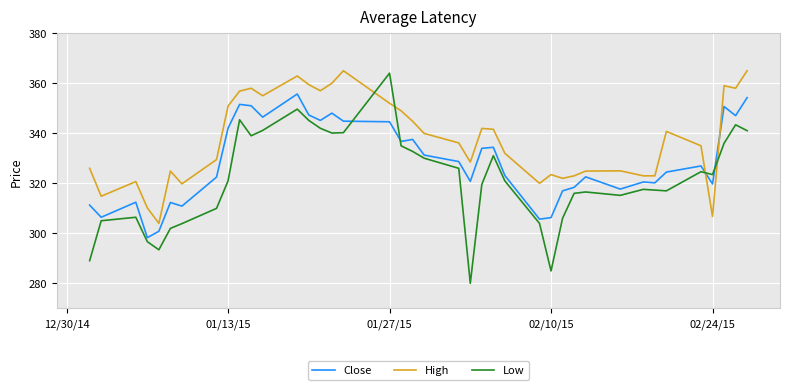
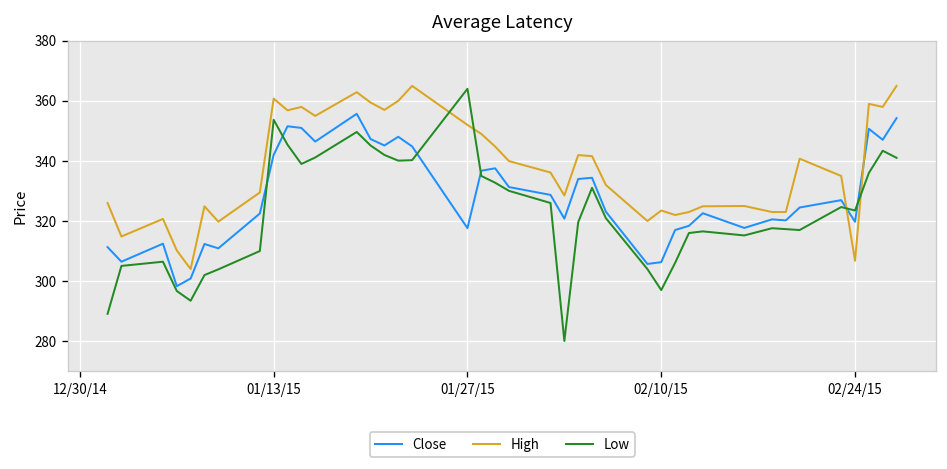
High, 01/13/15: 351 -> 361
Low, 01/13/15: 321 -> 354
Close, 01/27/15: 345 -> 318
Low, 02/10/15: 285 -> 297
